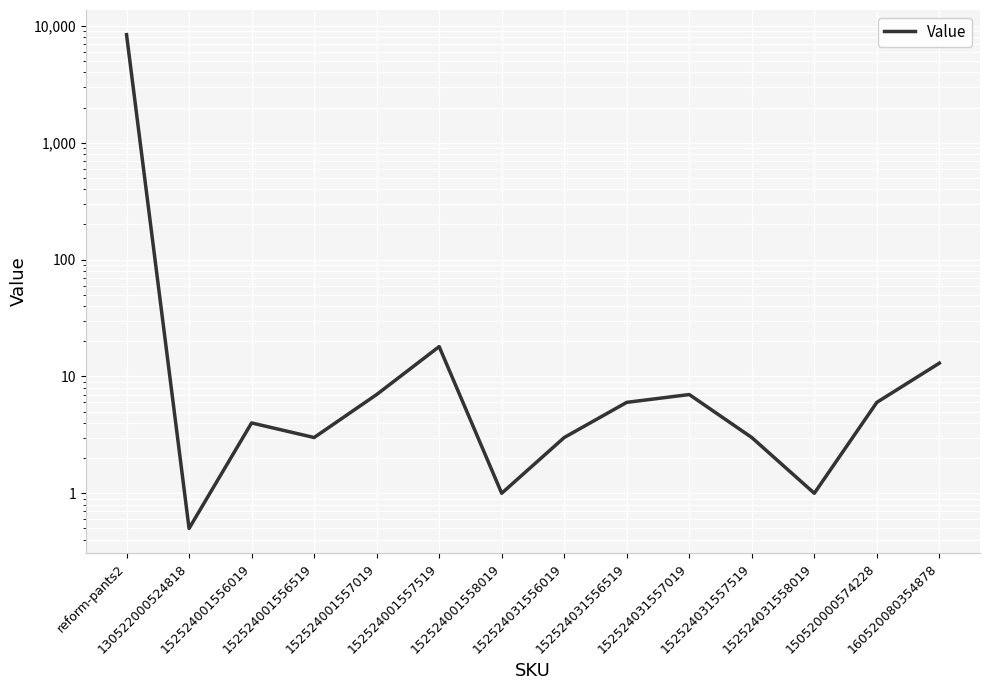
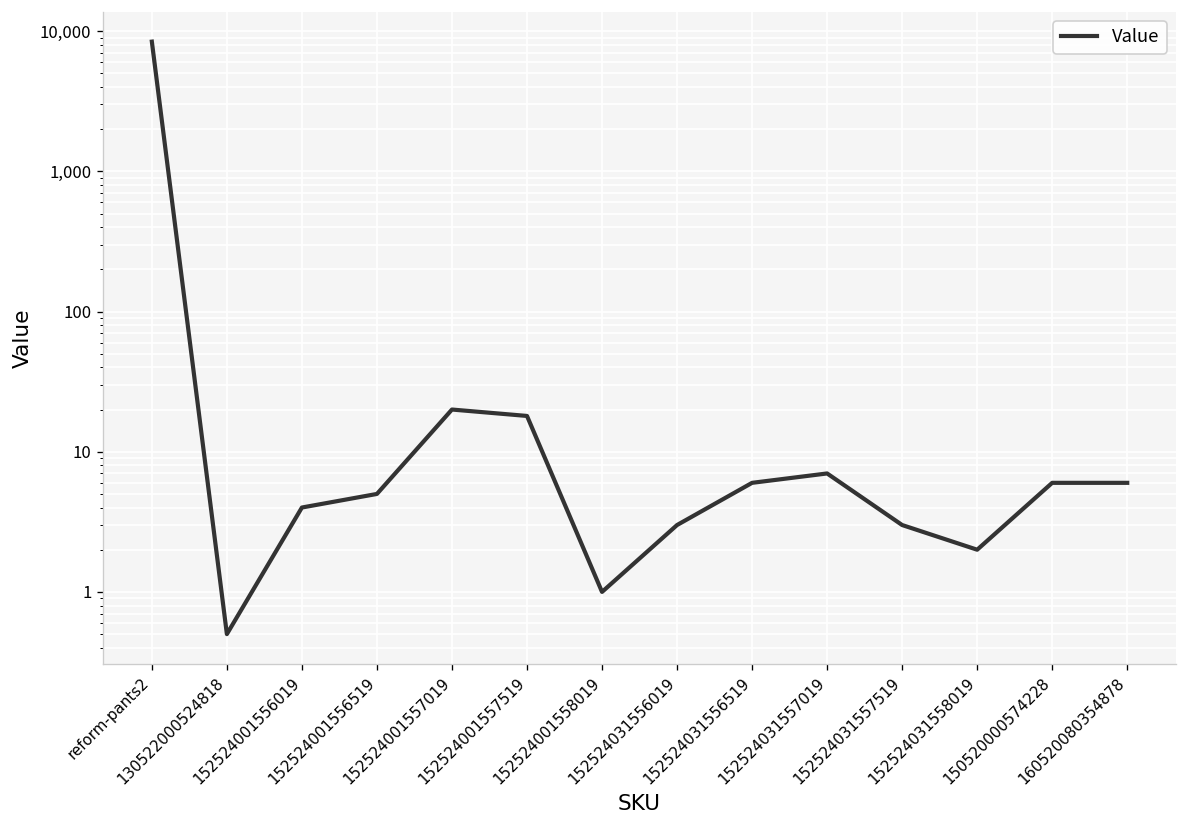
152524001556519: 3 -> 5
152524001557019: 7 -> 20
152524031558019: 1 -> 2
160520080354878: 13 -> 6
